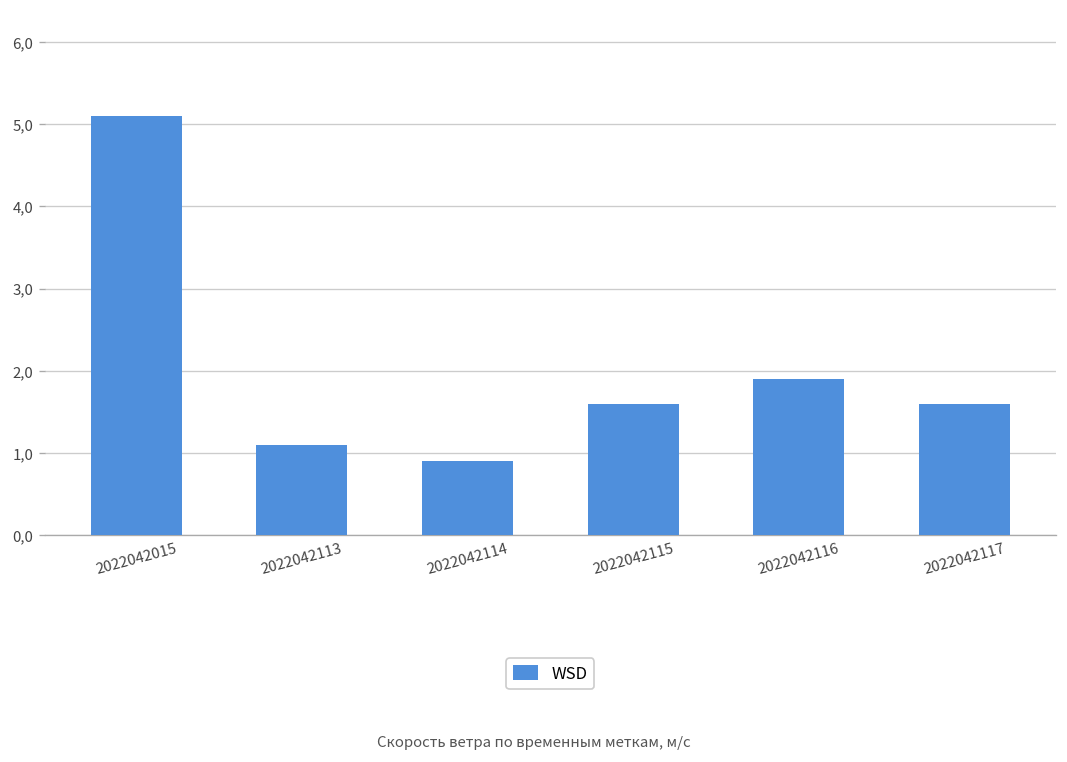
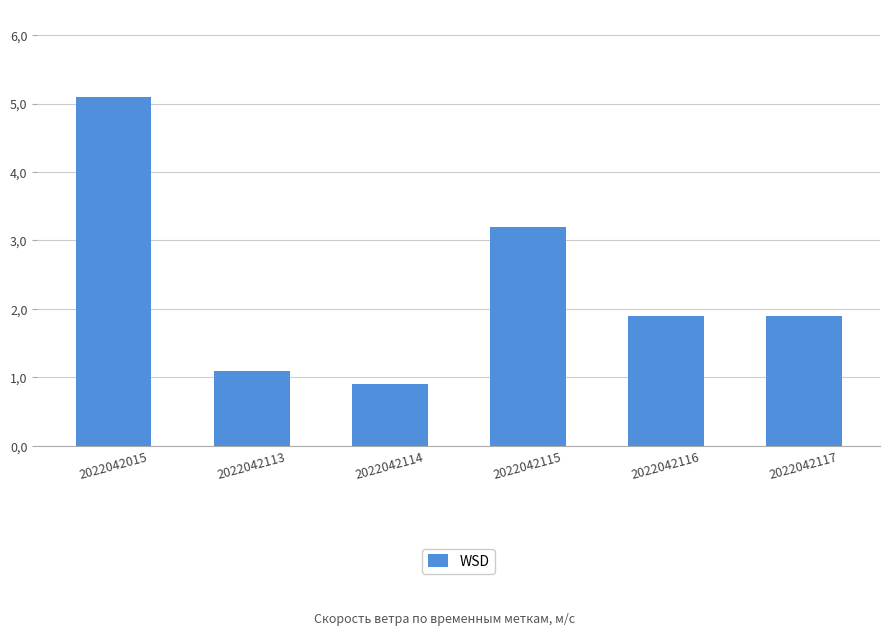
2022042115: 16 -> 32
2022042117: 16 -> 19
